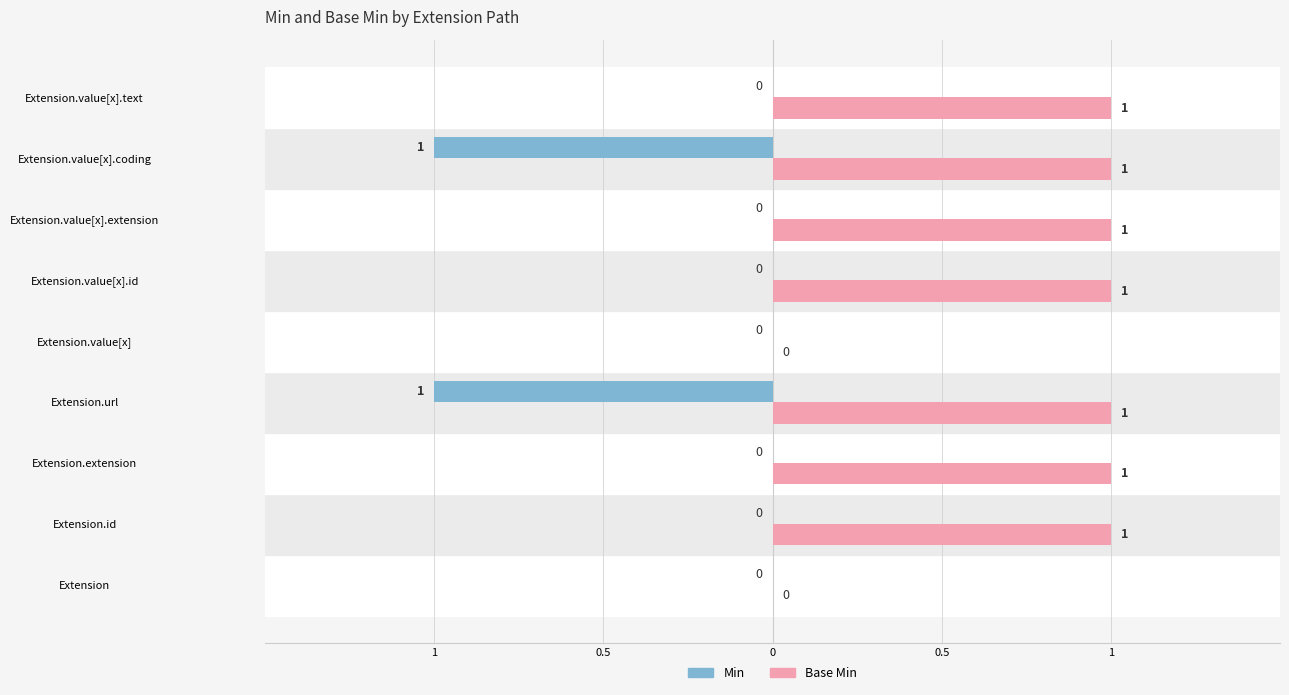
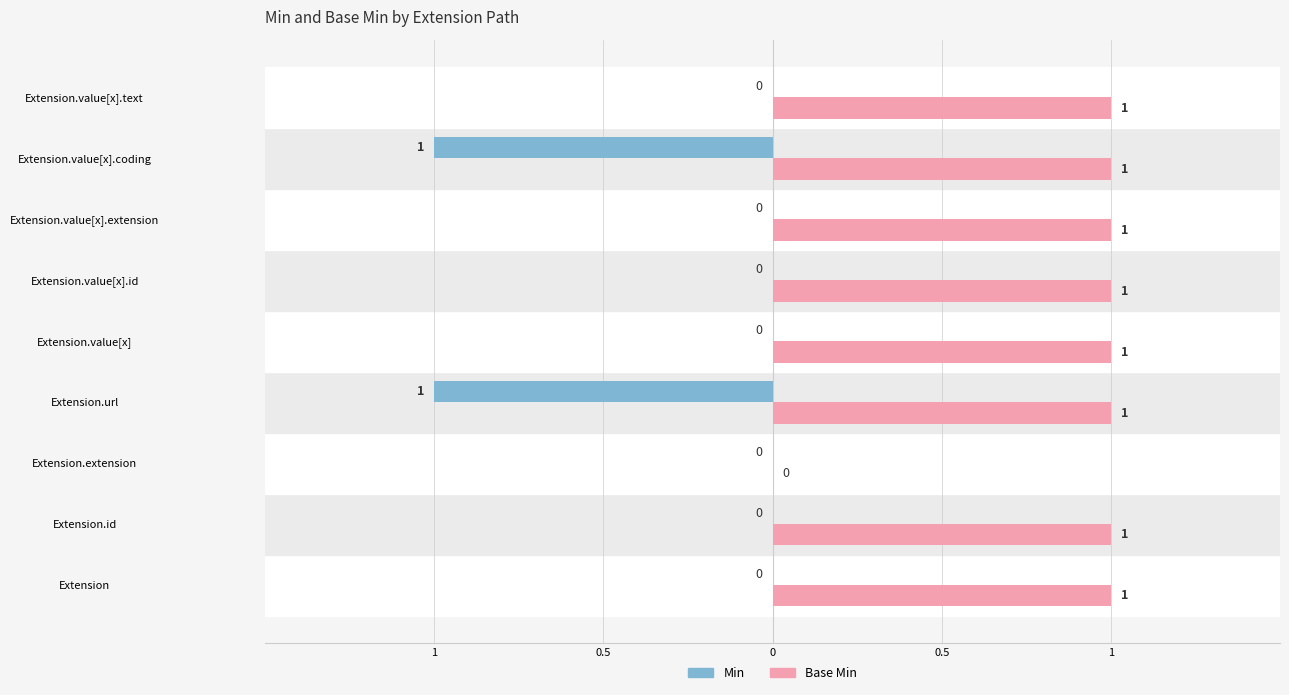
Base Min, Extension.value[x]: 0 -> 1
Base Min, Extension.extension: 1 -> 0
Base Min, Extension: 0 -> 1
